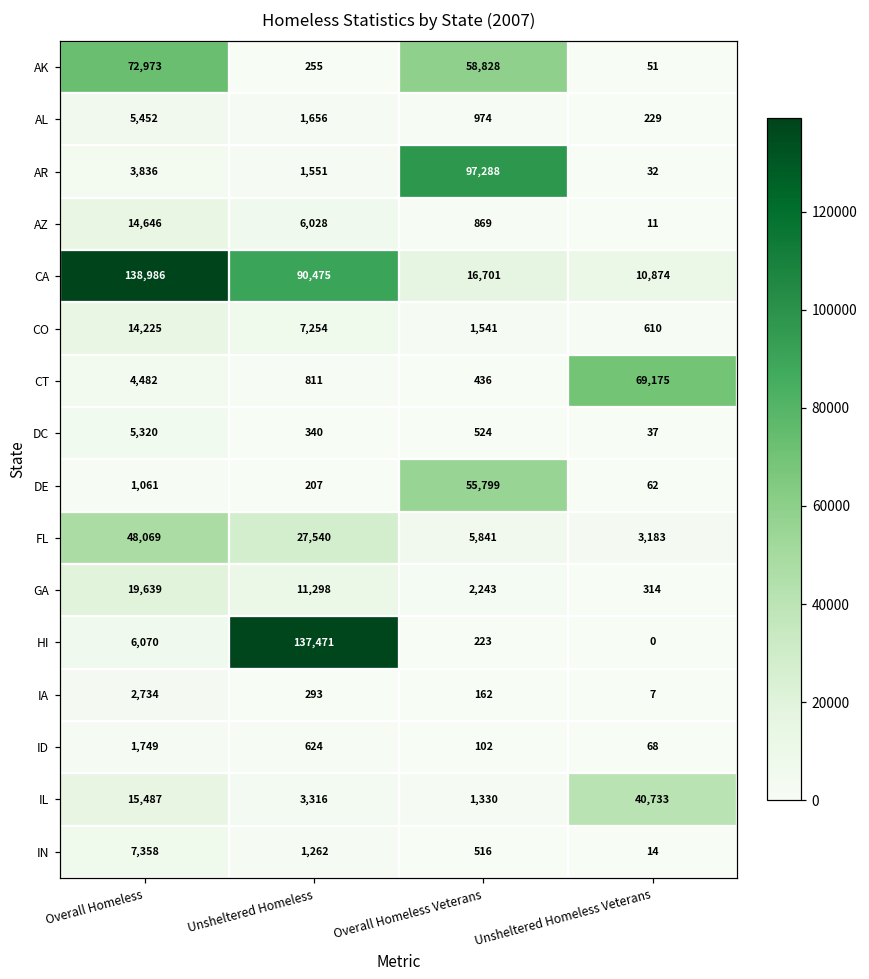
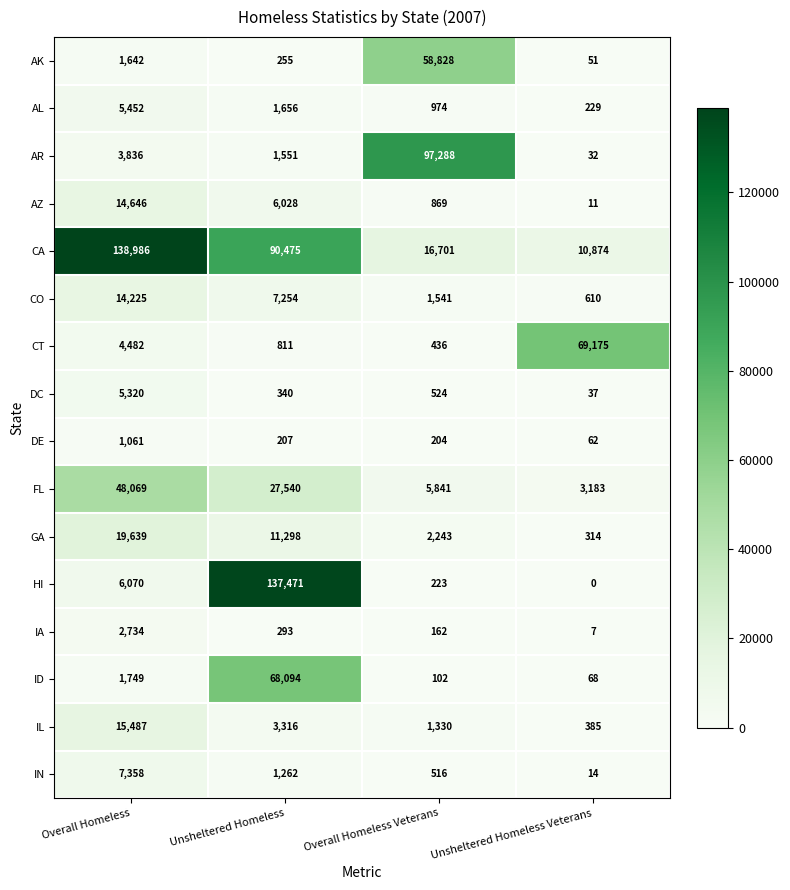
AK, Overall Homeless: 72,973 -> 1,642
DE, Overall Homeless Veterans: 55,799 -> 204
ID, Unsheltered Homeless: 624 -> 68,094
IL, Unsheltered Homeless Veterans: 40,733 -> 385
